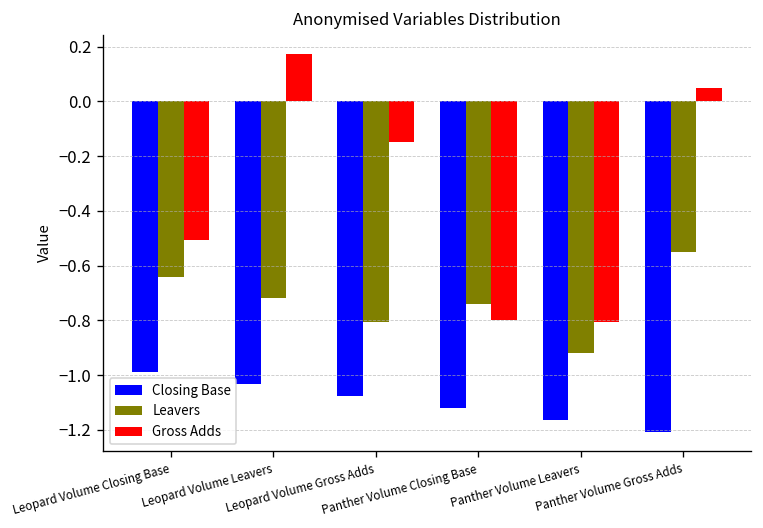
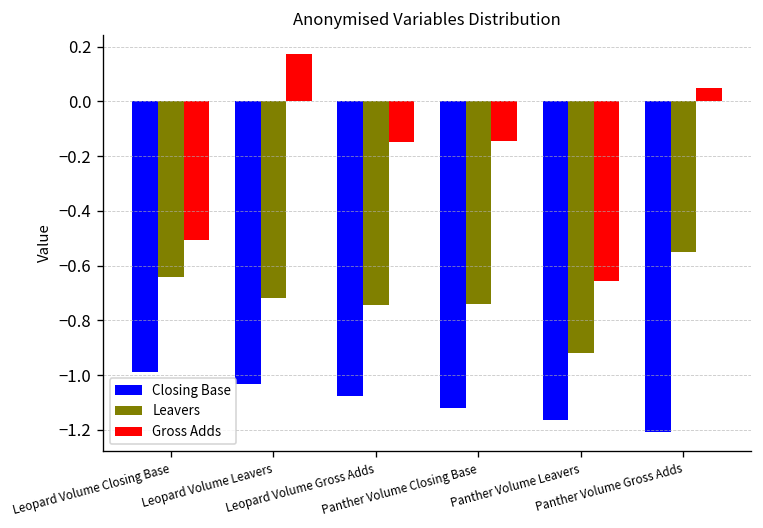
Leavers, Leopard Volume Gross Adds: -0.80 -> -0.74
Gross Adds, Panther Volume Closing Base: -0.80 -> -0.14
Gross Adds, Panther Volume Leavers: -0.81 -> -0.66
